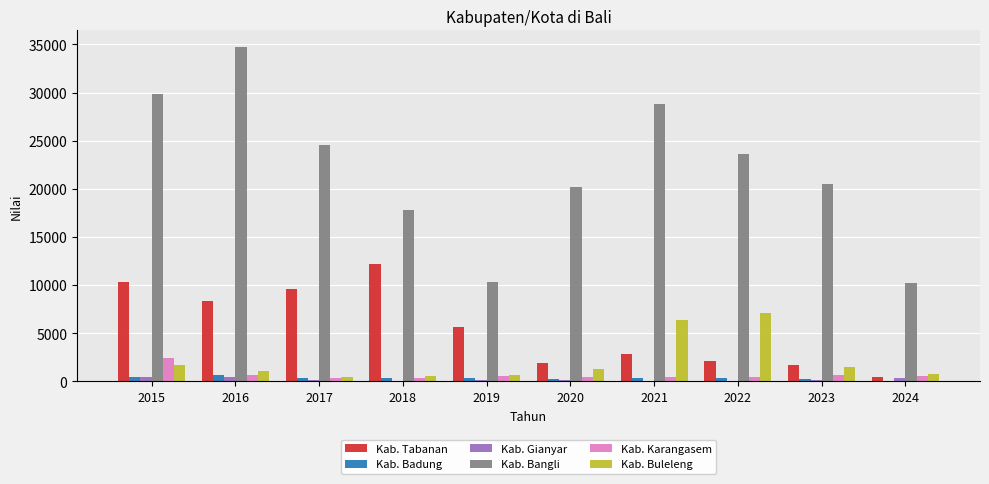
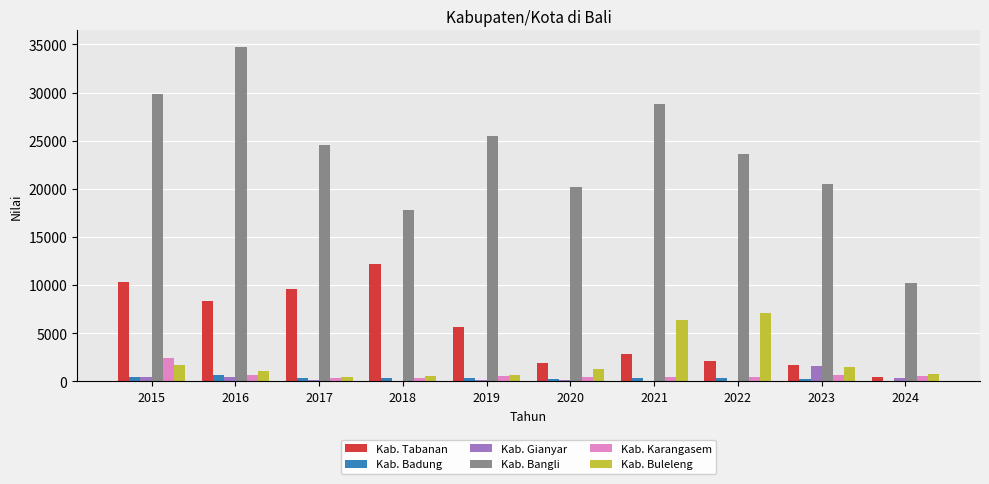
Kab. Bangli, 2019: 10000 -> 25000
Kab. Gianyar, 2023: 0 -> 2000
